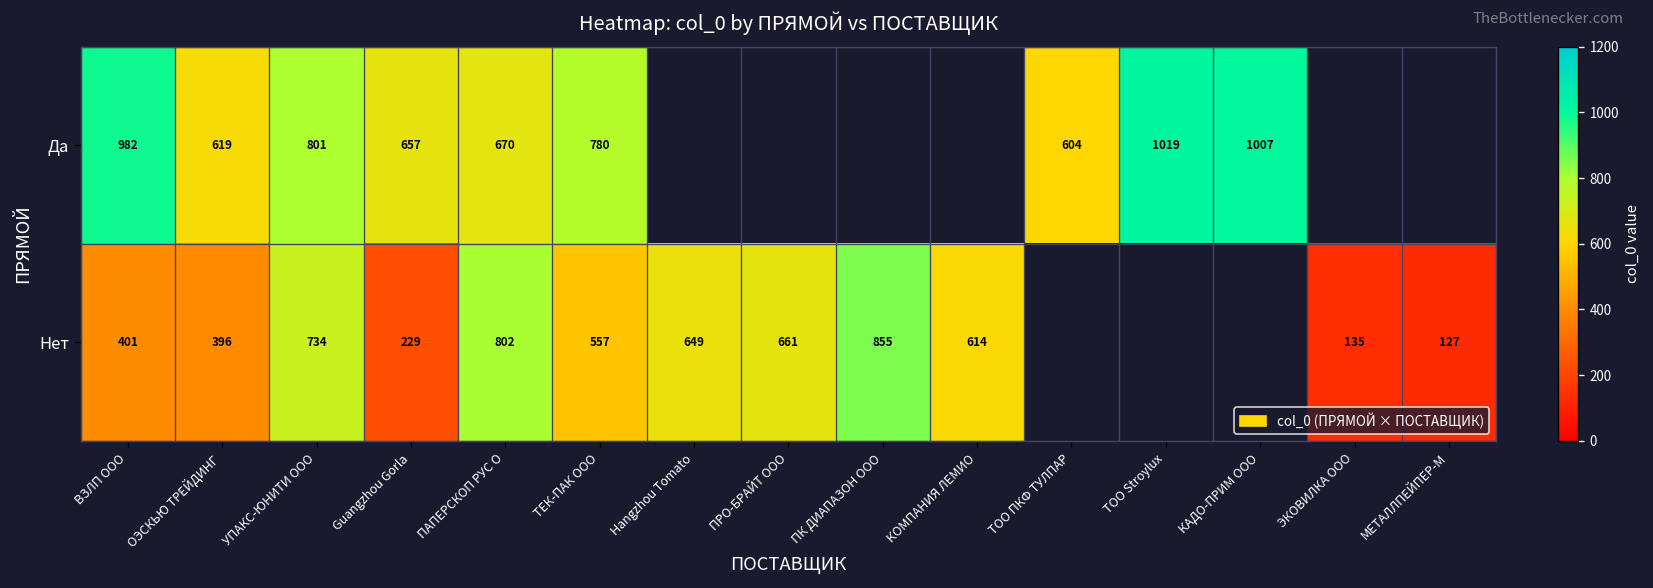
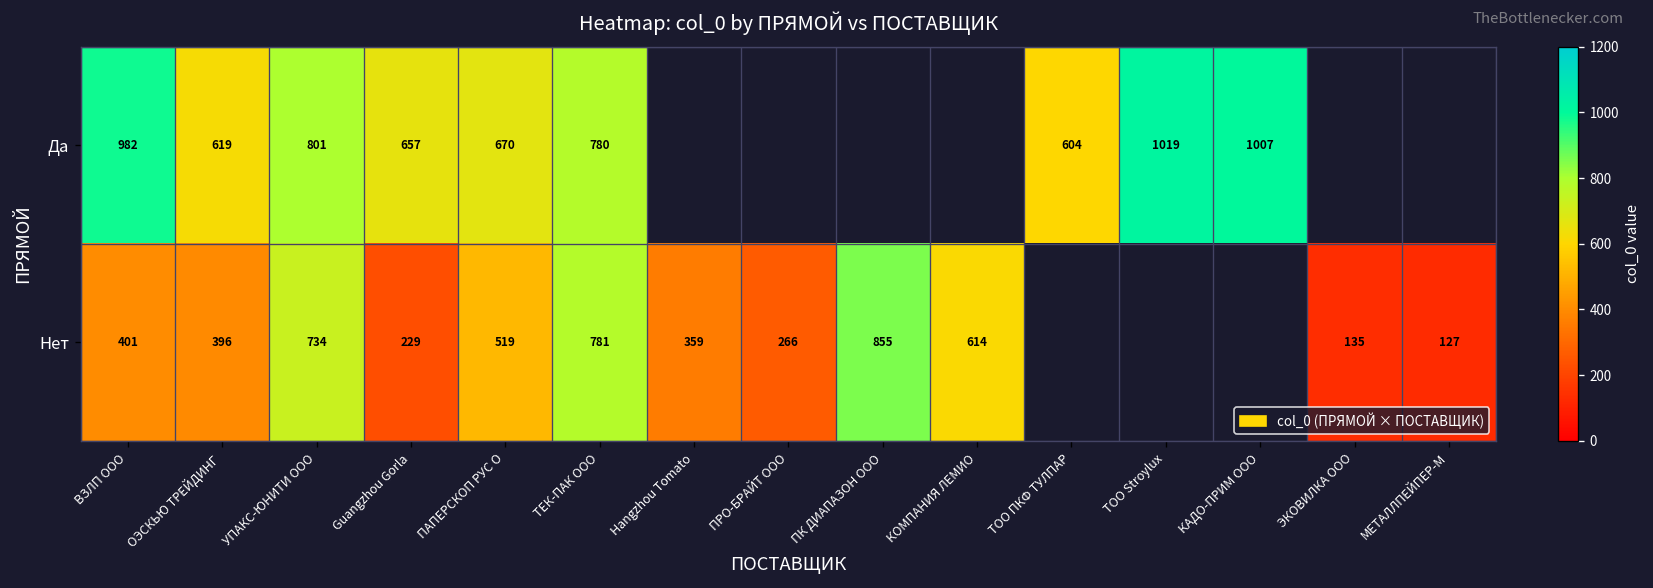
Нет, ПАПЕРСКОП РУС О: 802 -> 519
Нет, ТЕК-ПАК ООО: 557 -> 781
Нет, Hangzhou Tomato: 649 -> 359
Нет, ПРО-БРАЙТ ООО: 661 -> 266
